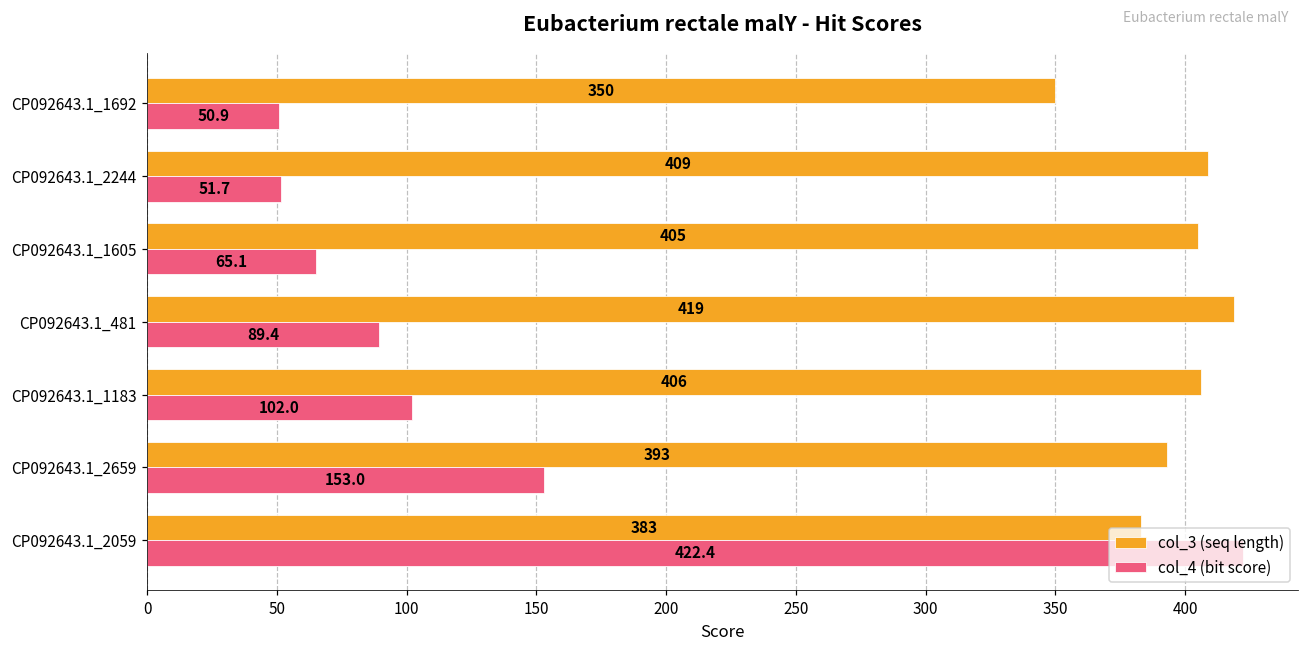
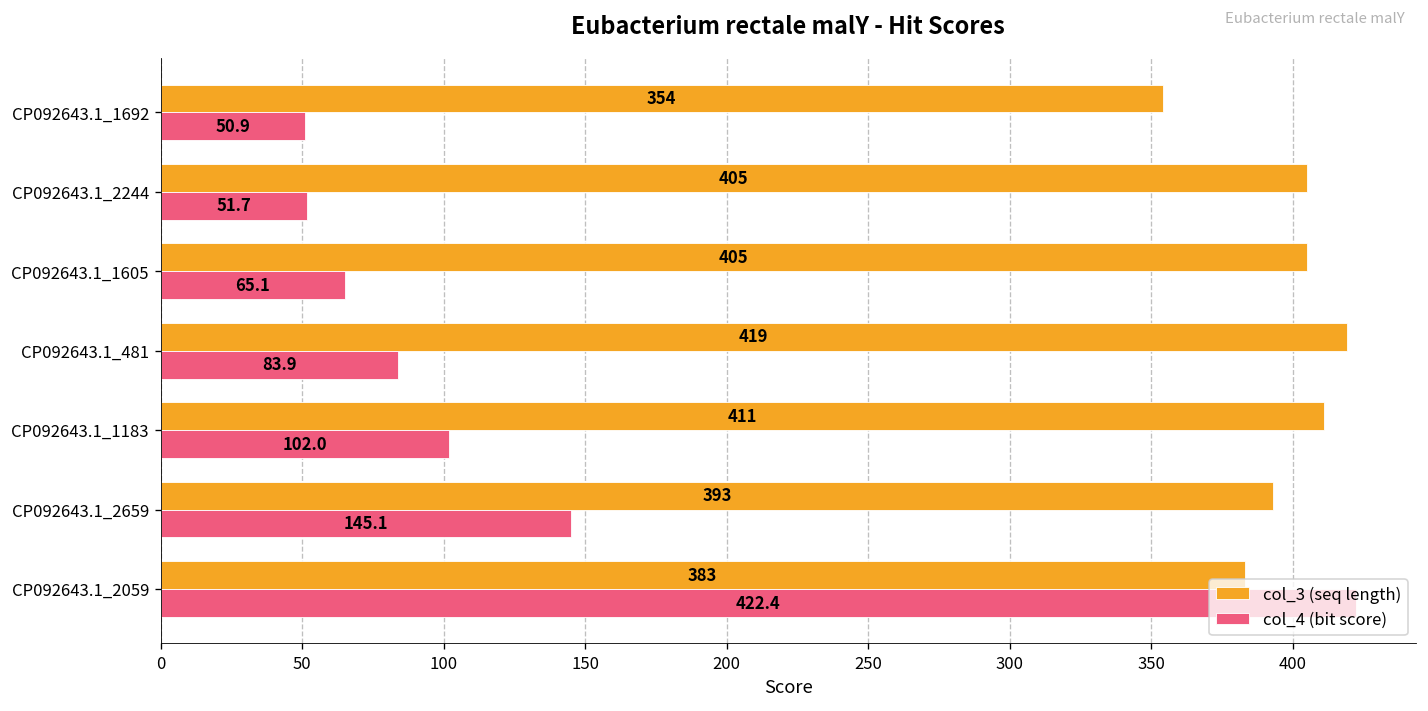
col_3 (seq length), CP092643.1_1692: 350 -> 354
col_3 (seq length), CP092643.1_2244: 409 -> 405
col_4 (bit score), CP092643.1_481: 89.4 -> 83.9
col_3 (seq length), CP092643.1_1183: 406 -> 411
col_4 (bit score), CP092643.1_2659: 153.0 -> 145.1
